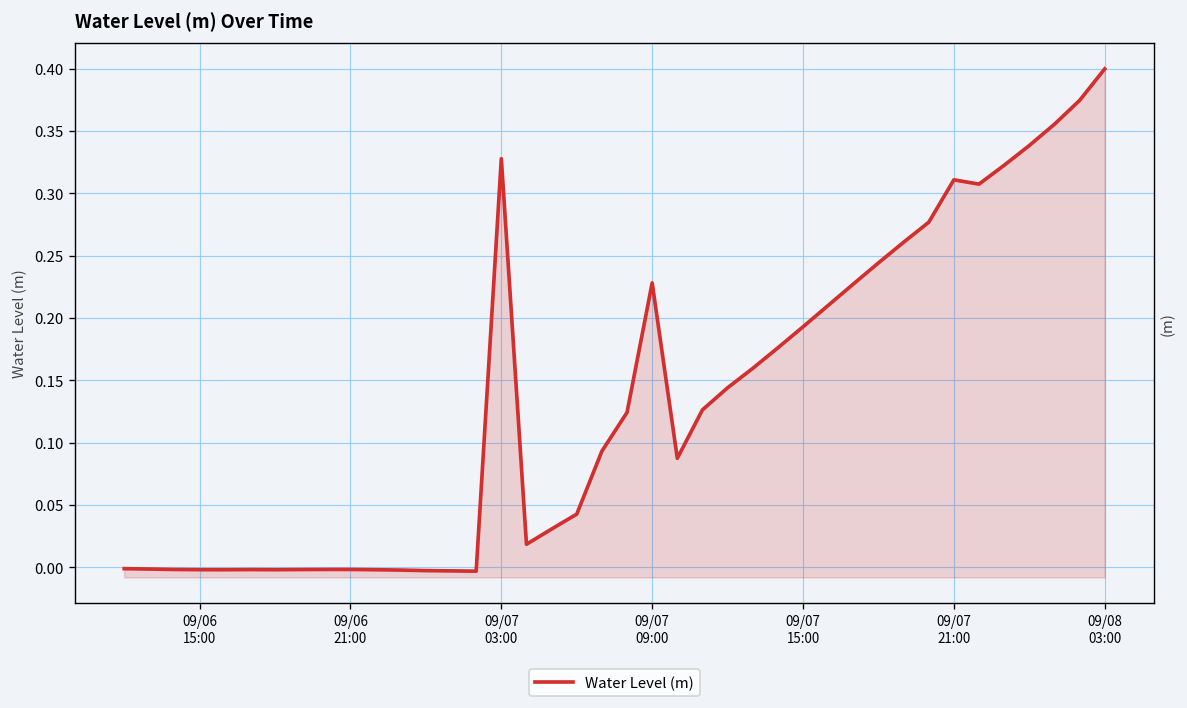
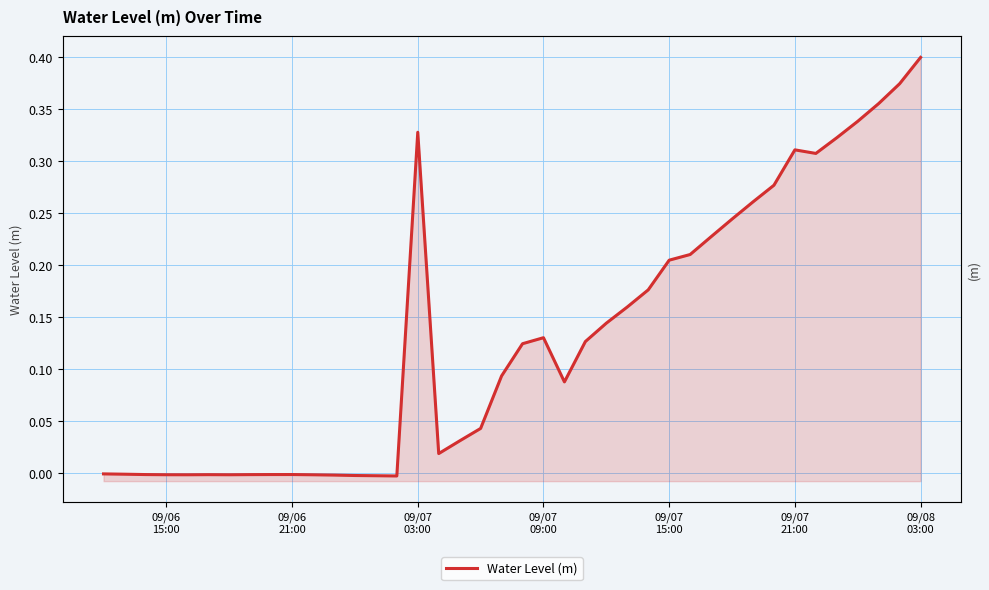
09/07 09:00: 0.228 -> 0.130
09/07 15:00: 0.193 -> 0.205
